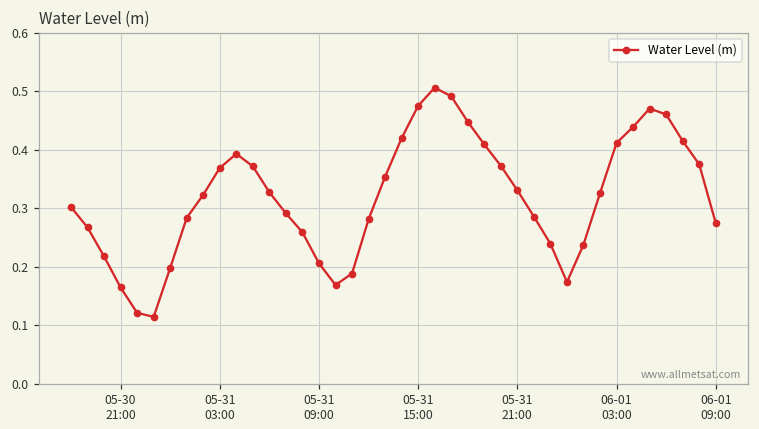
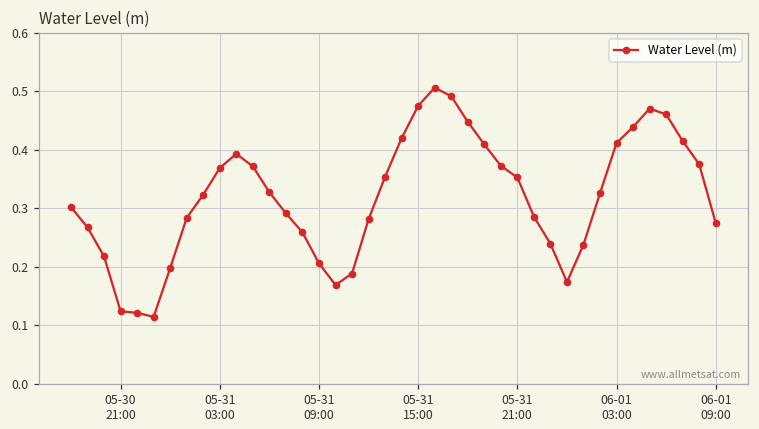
05-30 21:00: 0.16 -> 0.12
05-31 21:00: 0.33 -> 0.35
